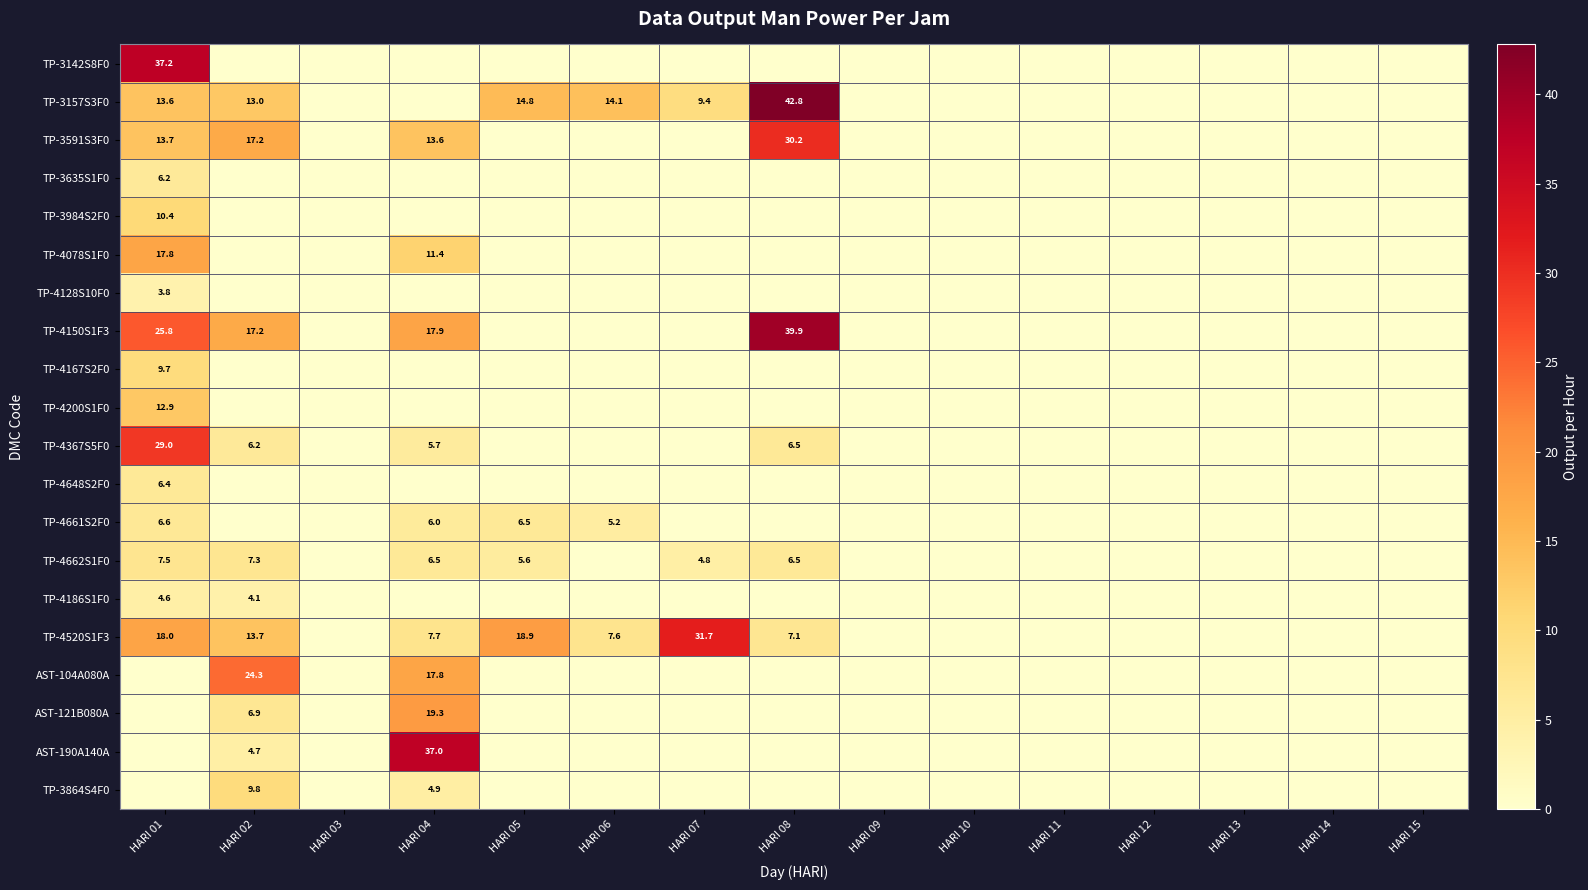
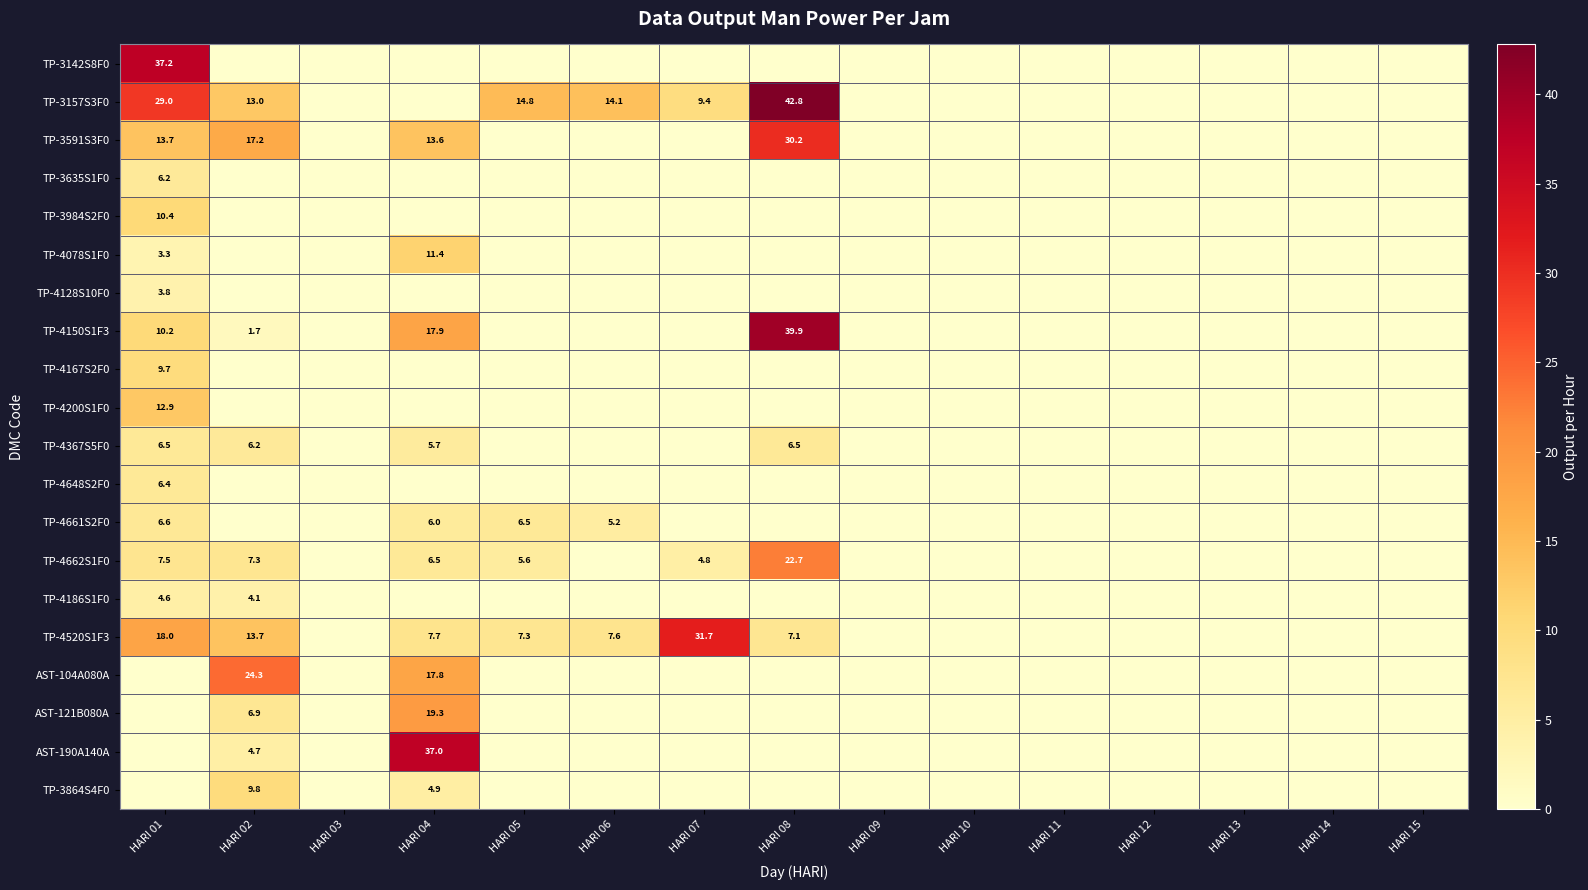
TP-3157S3F0, HARI 01: 13.6 -> 29.0
TP-4078S1F0, HARI 01: 17.8 -> 3.3
TP-4150S1F3, HARI 01: 25.8 -> 10.2
TP-4150S1F3, HARI 02: 17.2 -> 1.7
TP-4367S5F0, HARI 01: 29.0 -> 6.5
TP-4662S1F0, HARI 08: 6.5 -> 22.7
TP-4520S1F3, HARI 05: 18.9 -> 7.3
